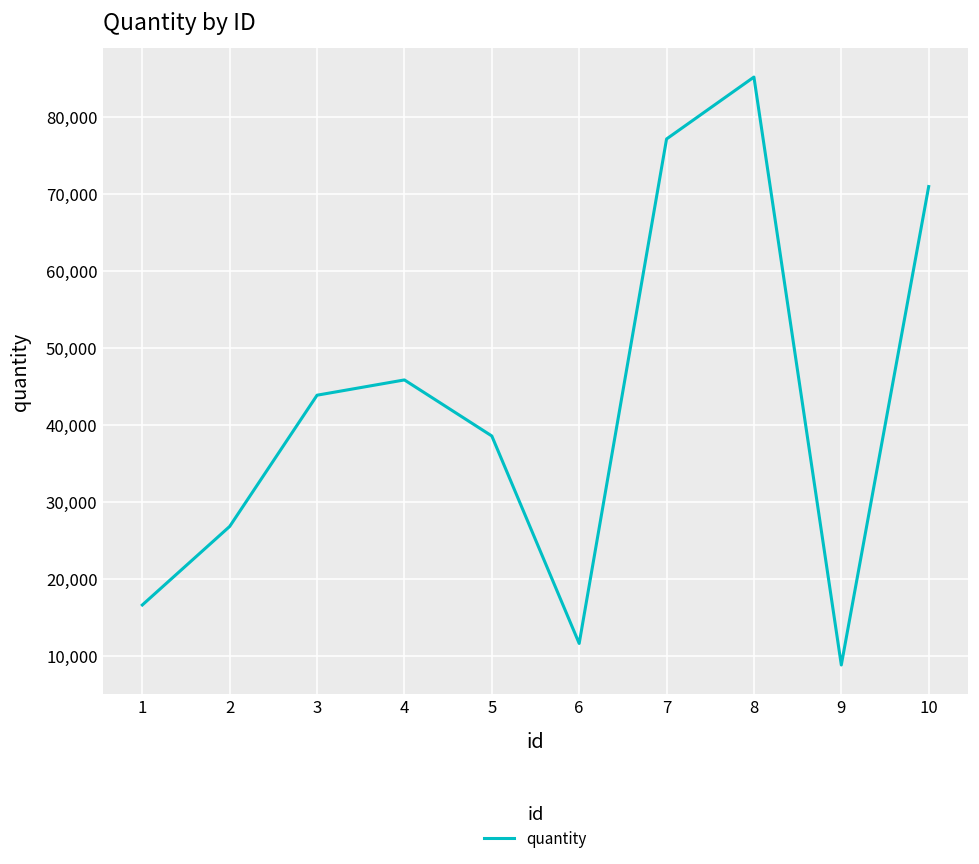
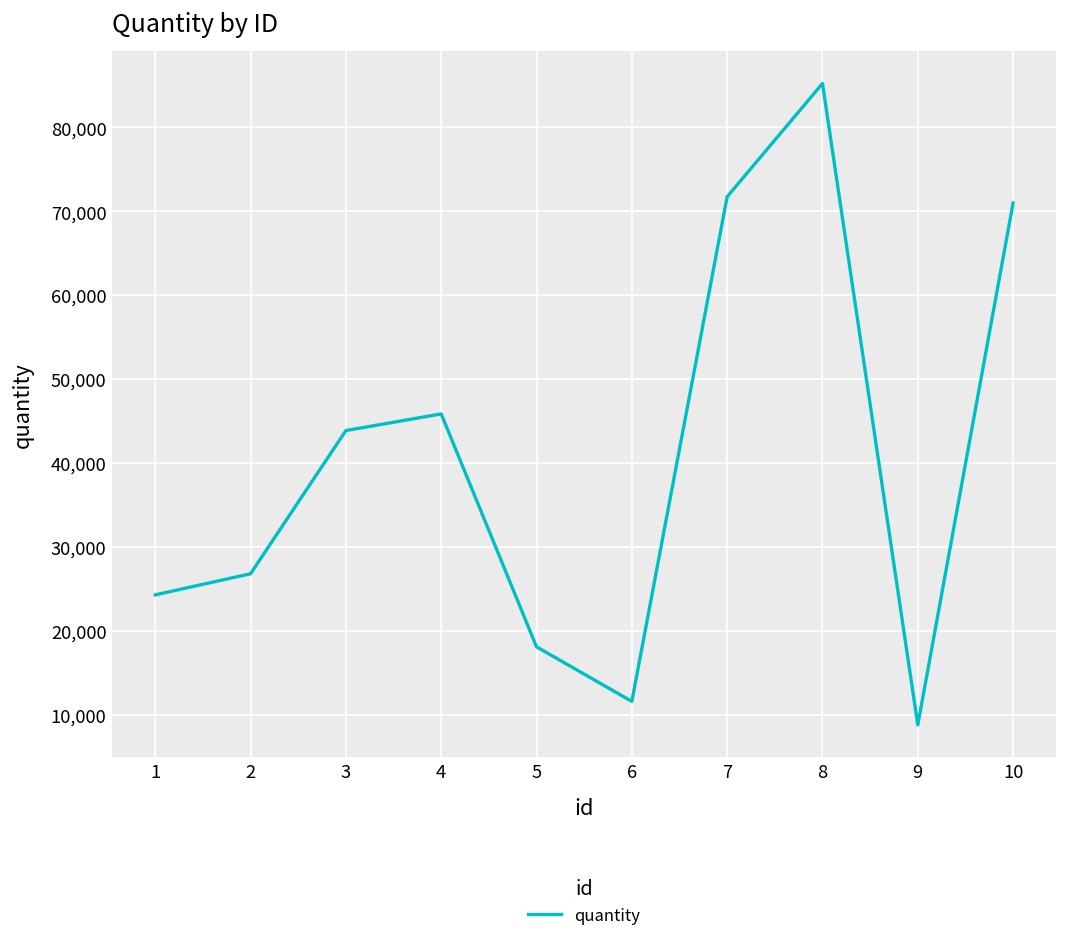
1: 17,000 -> 24,000
5: 39,000 -> 18,000
7: 77,000 -> 72,000
